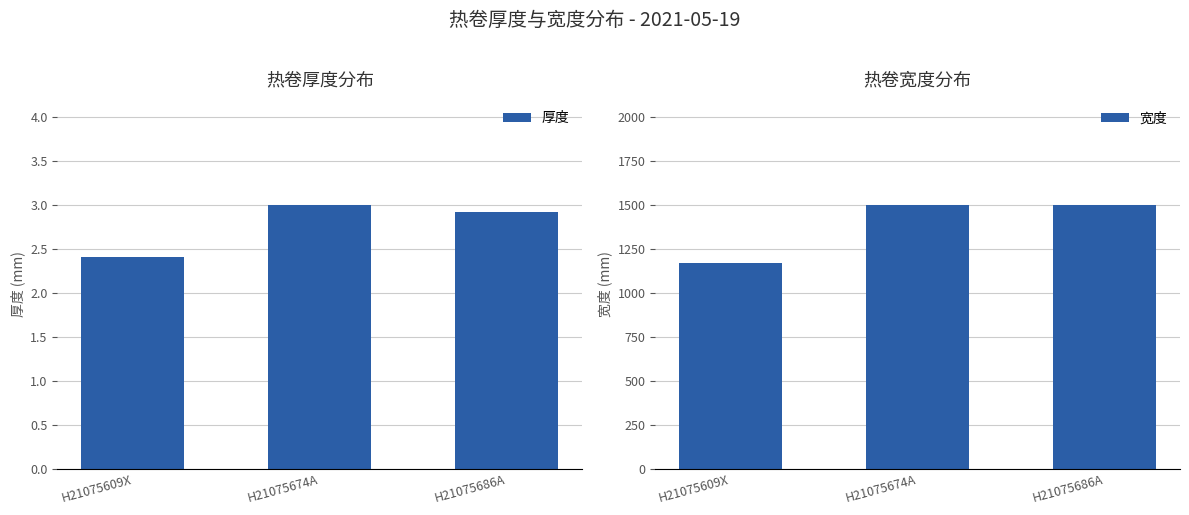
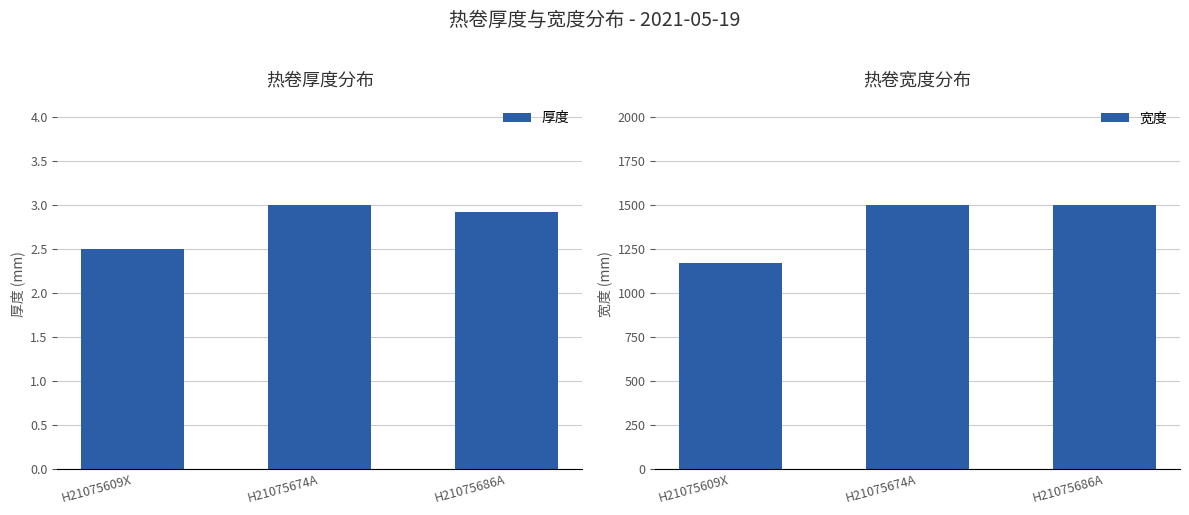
热卷厚度分布, H21075609X: 2.4 -> 2.5
